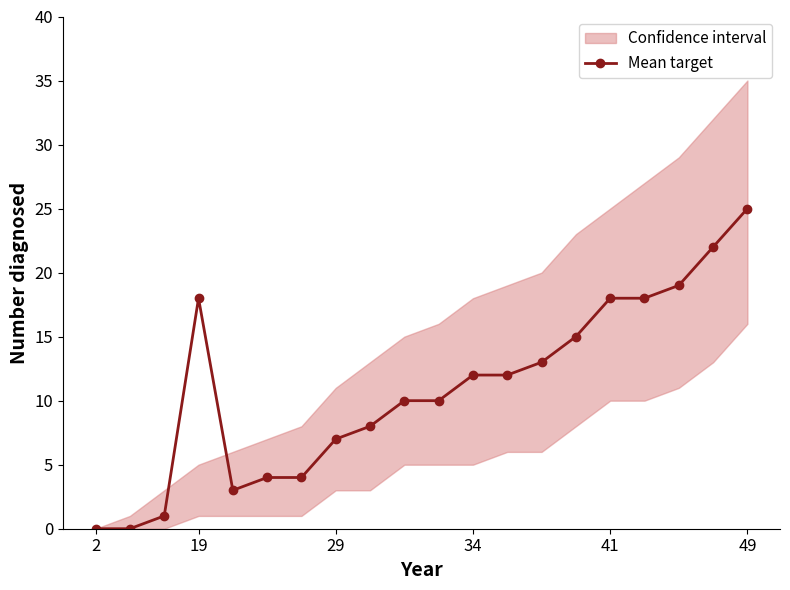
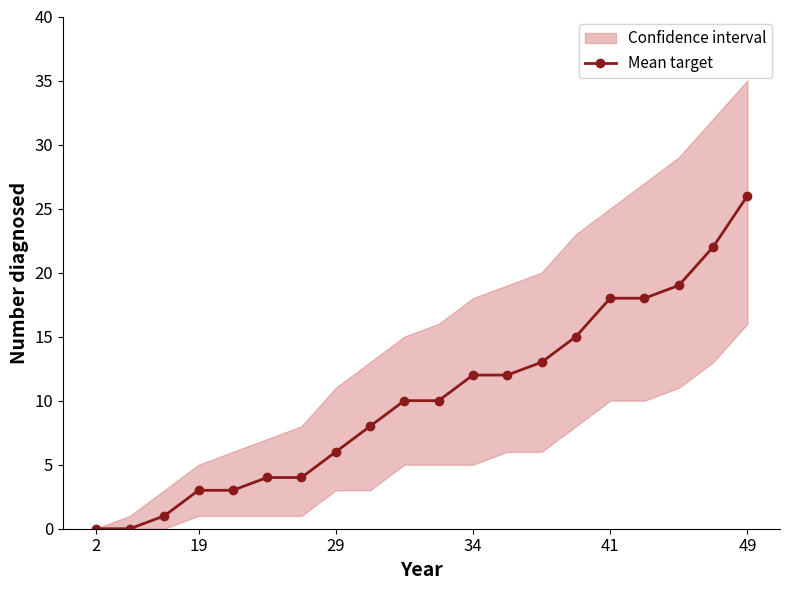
Mean target, 19: 18 -> 3
Mean target, 29: 7 -> 6
Mean target, 49: 25 -> 26
